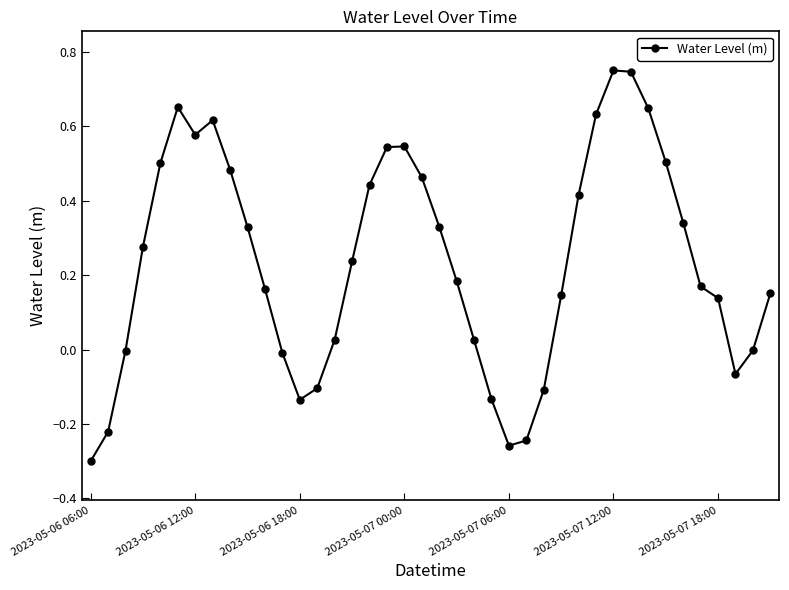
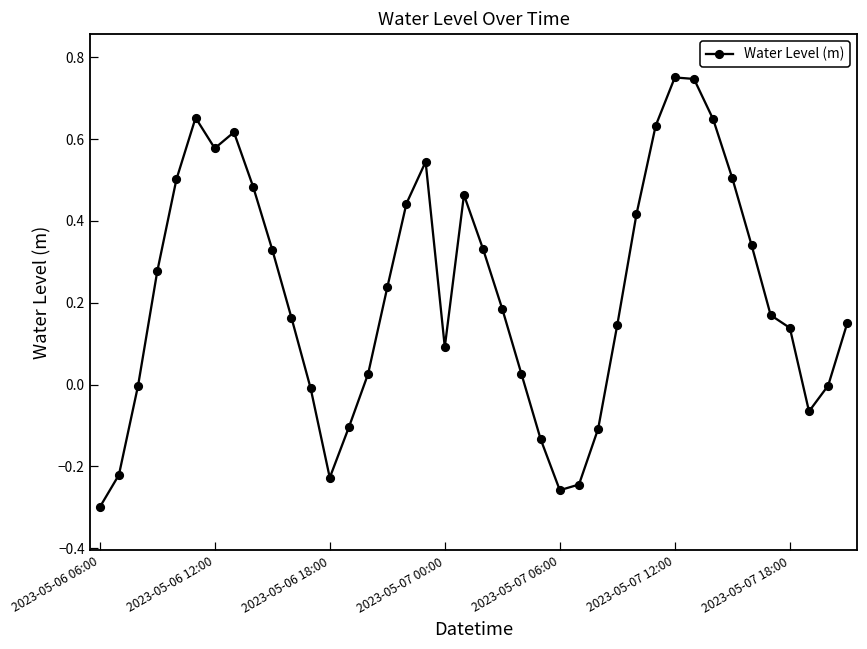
2023-05-06 18:00: -0.13 -> -0.23
2023-05-07 00:00: 0.55 -> 0.09
